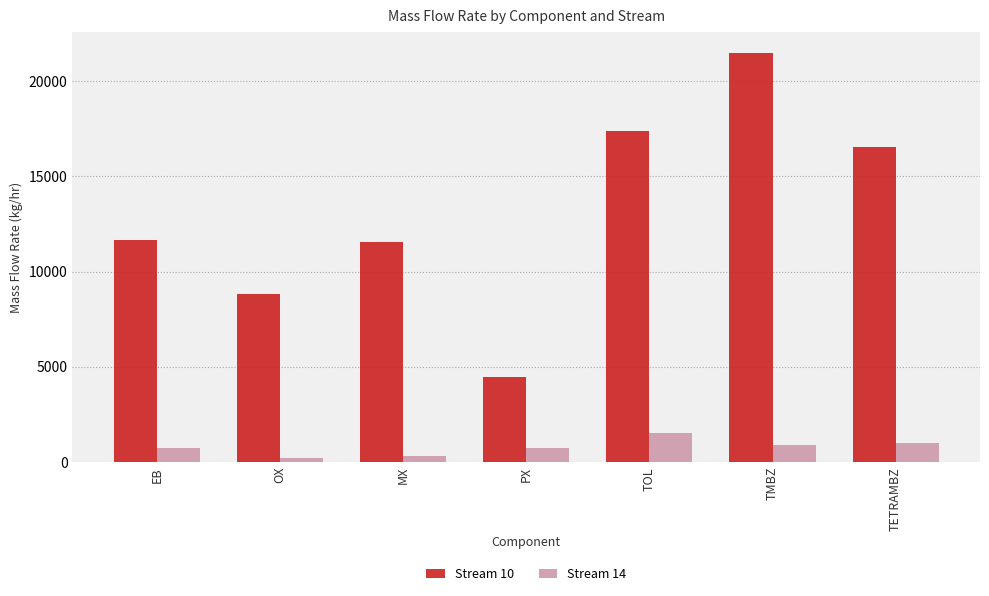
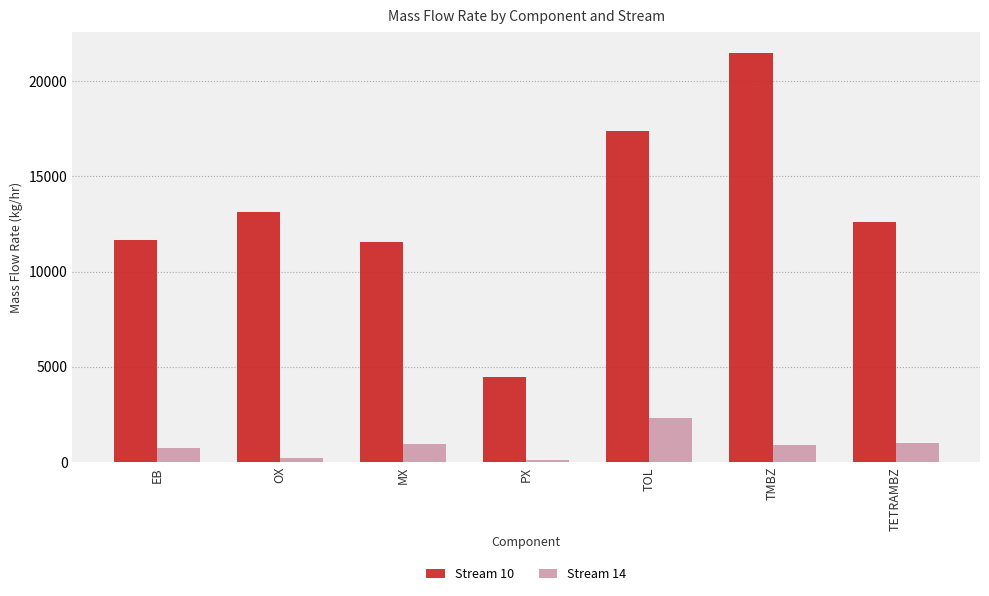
Stream 10, OX: 8800 -> 13100
Stream 14, MX: 300 -> 1000
Stream 14, PX: 700 -> 100
Stream 14, TOL: 1600 -> 2300
Stream 10, TETRAMBZ: 16500 -> 12600
